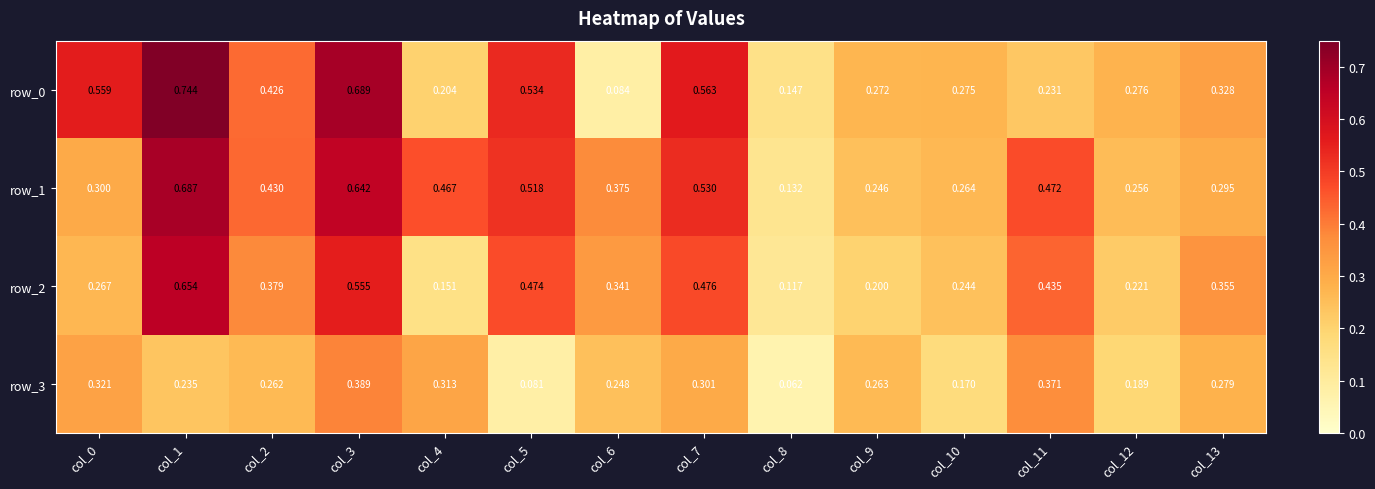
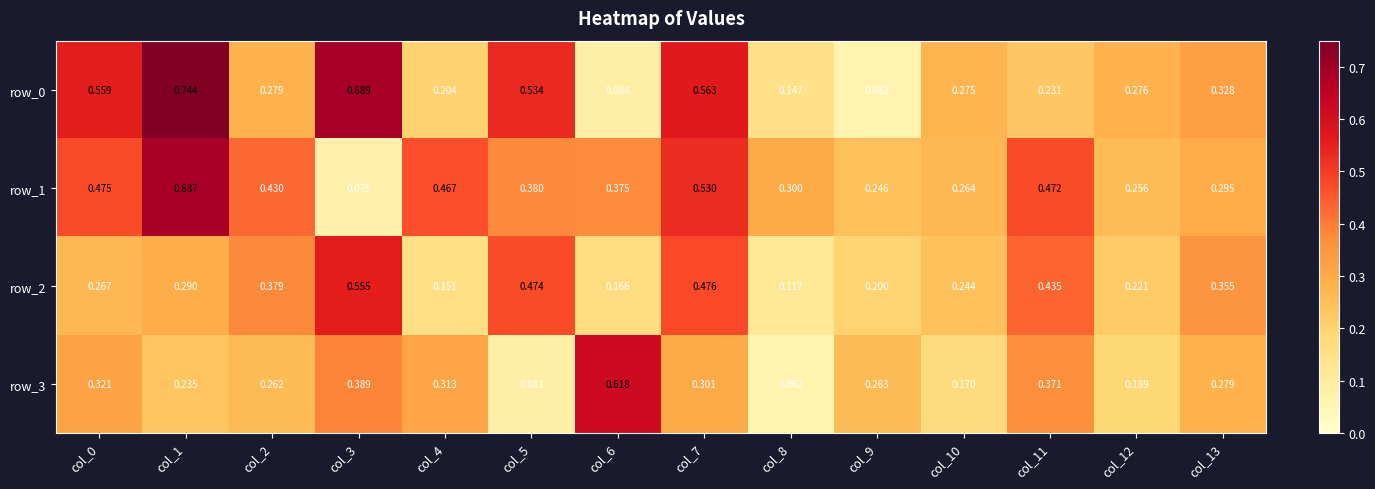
row_0, col_2: 0.426 -> 0.279
row_0, col_9: 0.272 -> 0.062
row_1, col_0: 0.300 -> 0.475
row_1, col_3: 0.642 -> 0.075
row_1, col_5: 0.518 -> 0.380
row_1, col_8: 0.132 -> 0.300
row_2, col_1: 0.654 -> 0.290
row_2, col_6: 0.341 -> 0.166
row_3, col_6: 0.248 -> 0.618
